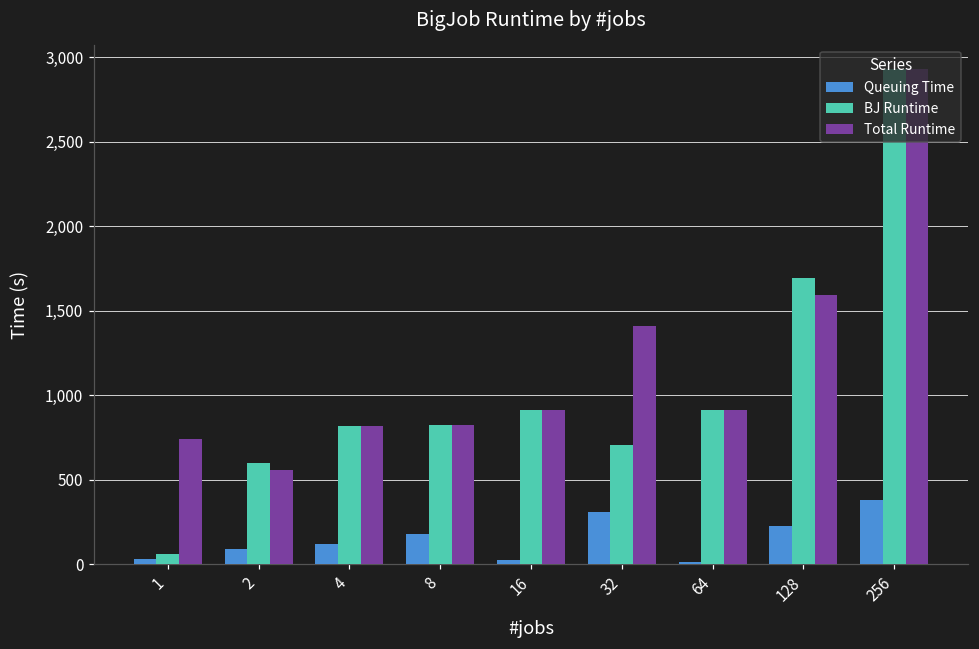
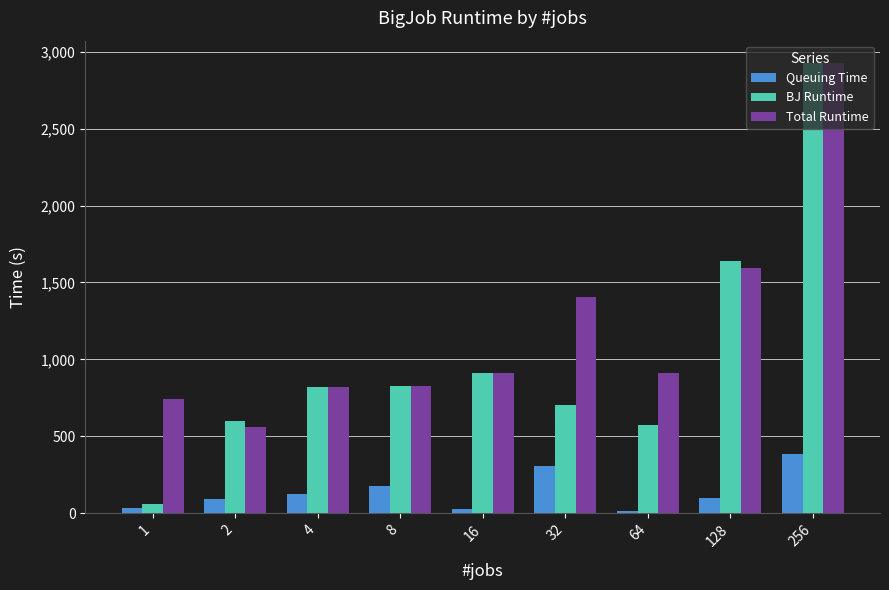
BJ Runtime, 64: 910 -> 570
Queuing Time, 128: 230 -> 100
BJ Runtime, 128: 1,700 -> 1,640
